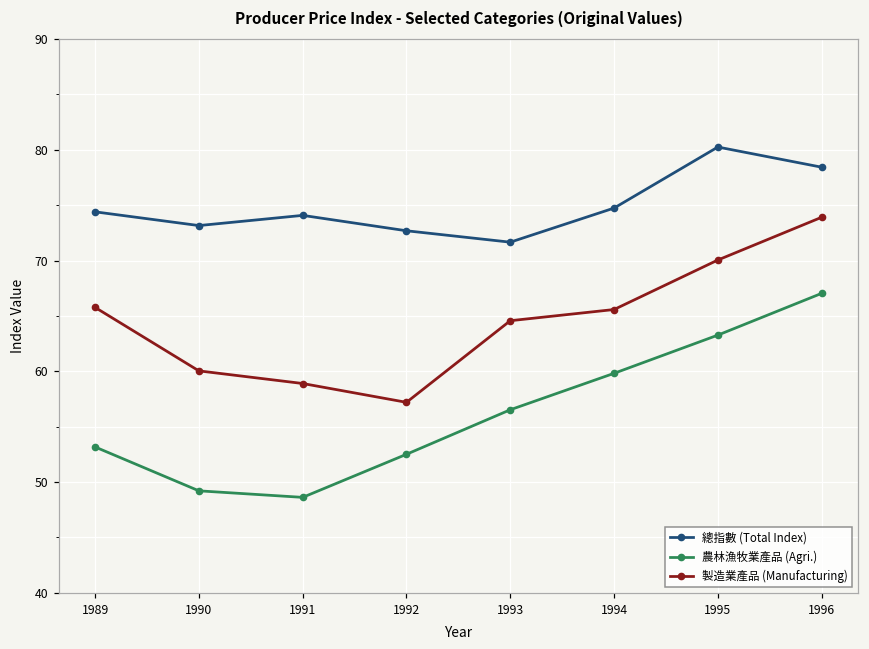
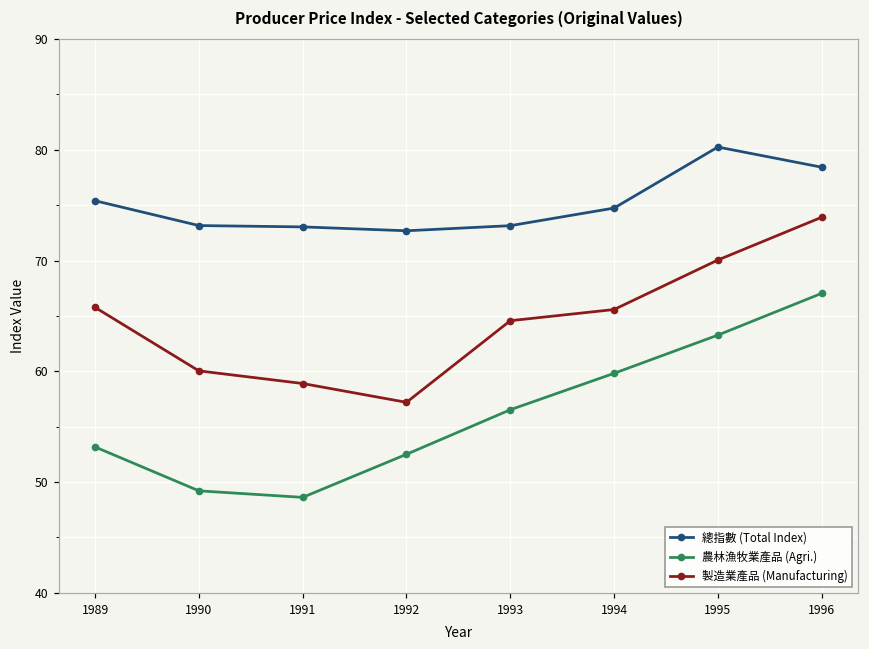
總指數 (Total Index), 1989: 74.4 -> 75.4
總指數 (Total Index), 1991: 74.1 -> 73.0
總指數 (Total Index), 1993: 71.7 -> 73.2
